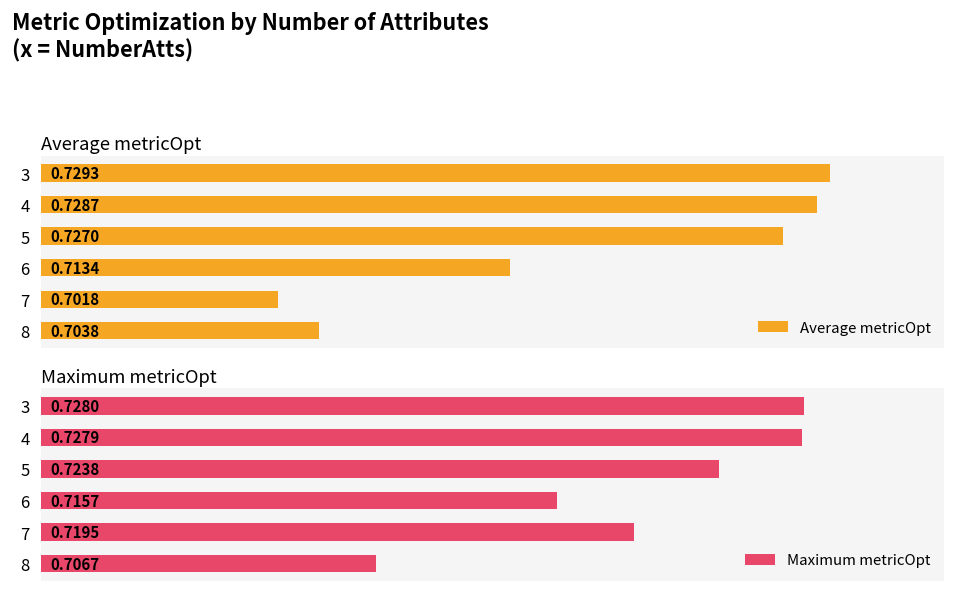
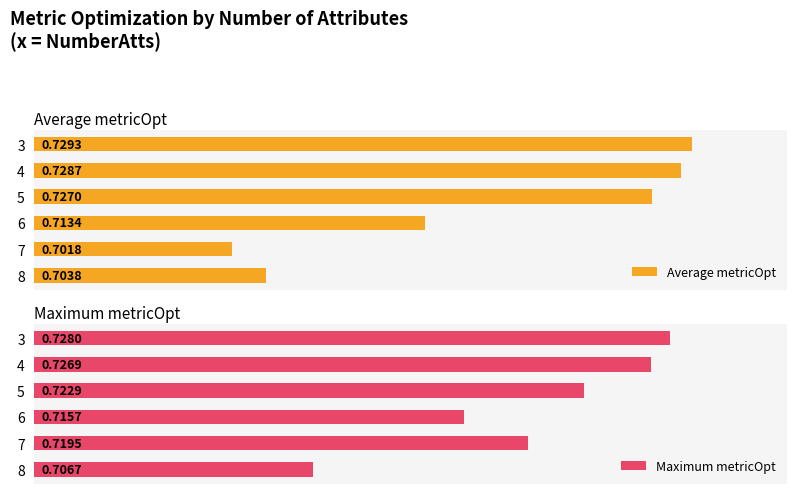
Maximum metricOpt, 4: 0.7279 -> 0.7269
Maximum metricOpt, 5: 0.7238 -> 0.7229
